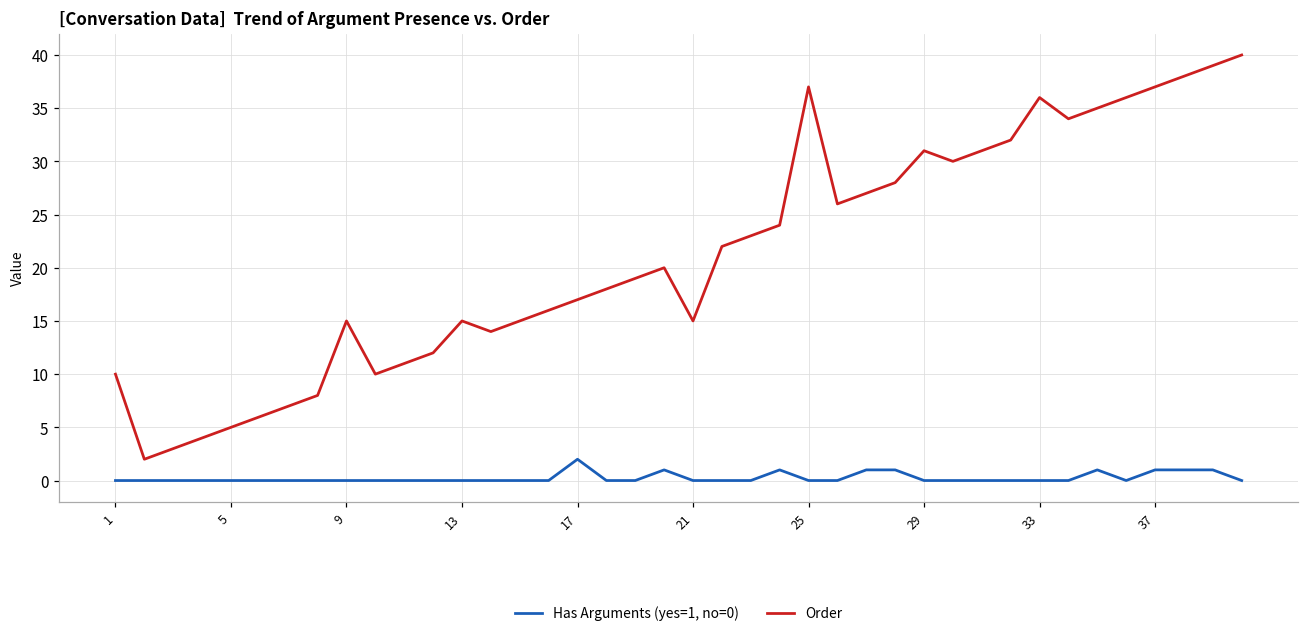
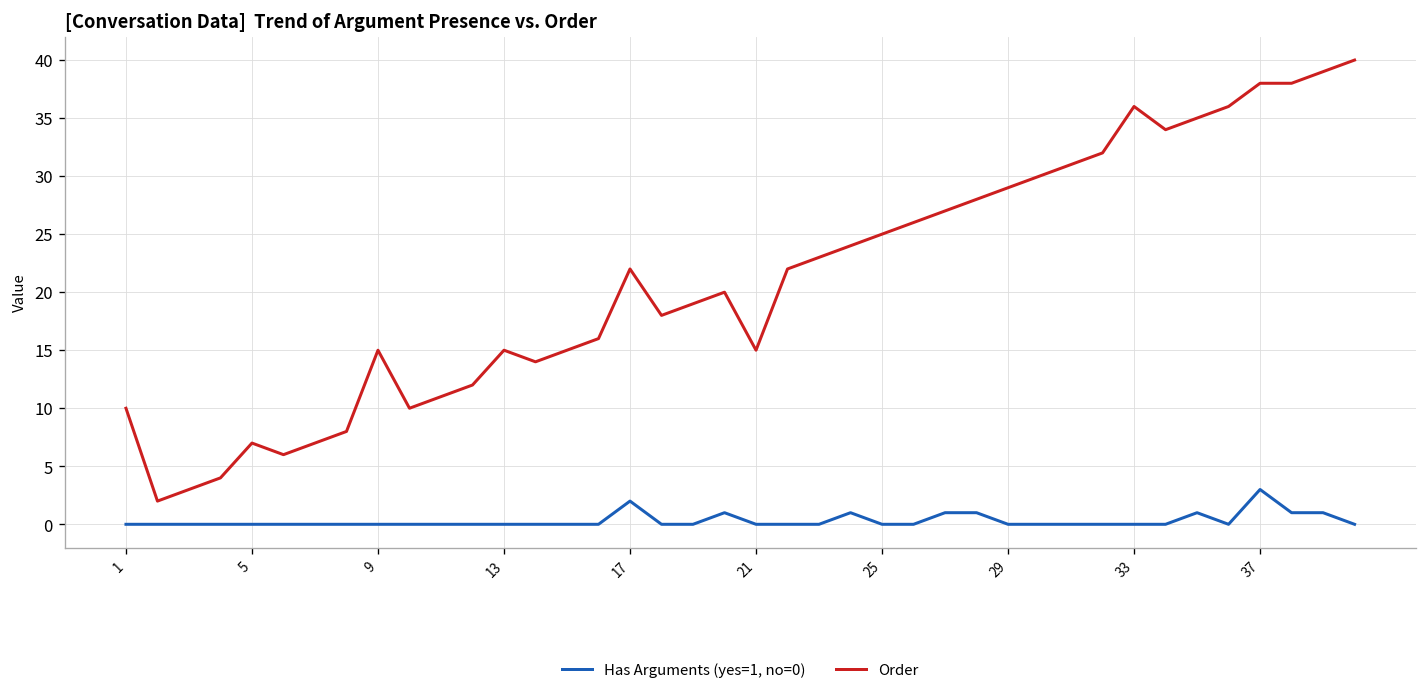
Order, 5: 5 -> 7
Order, 17: 17 -> 22
Order, 25: 37 -> 25
Order, 29: 31 -> 29
Has Arguments (yes=1, no=0), 37: 1 -> 3
Order, 37: 37 -> 38
